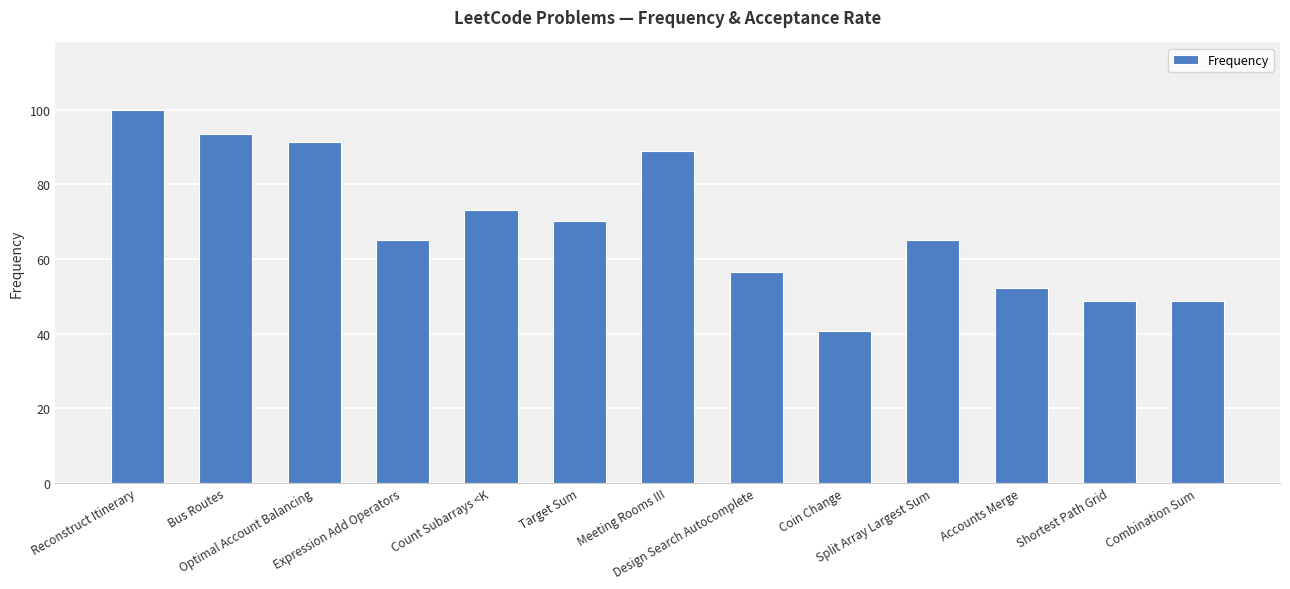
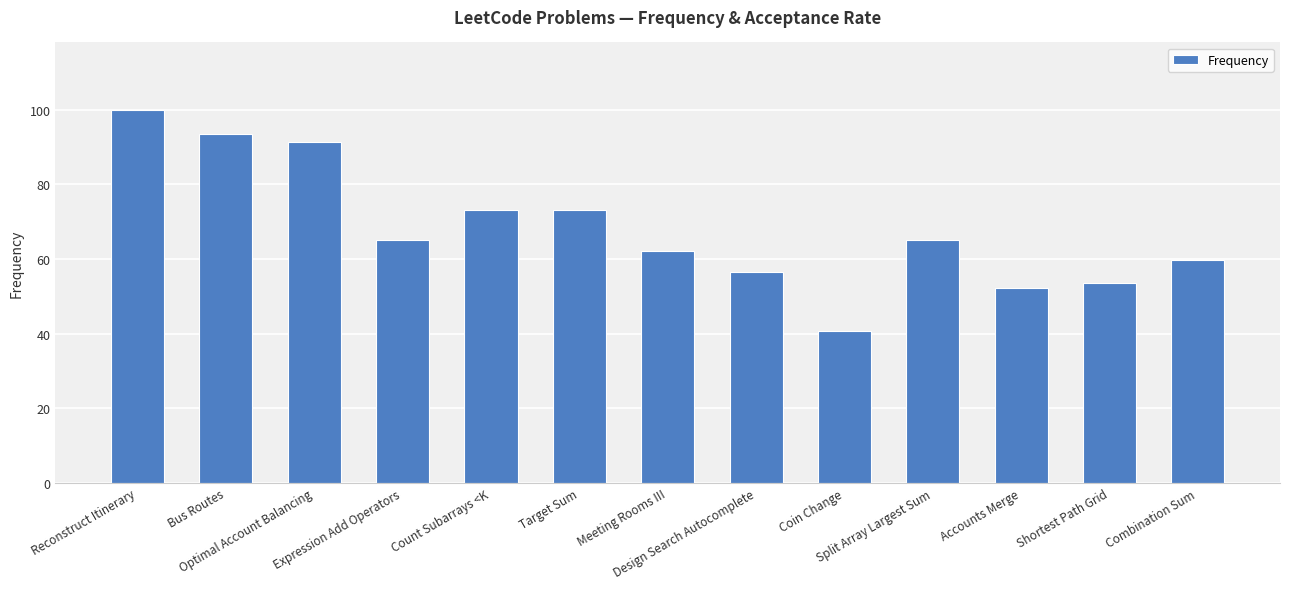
Target Sum: 70 -> 73
Meeting Rooms III: 89 -> 62
Shortest Path Grid: 49 -> 54
Combination Sum: 49 -> 60
